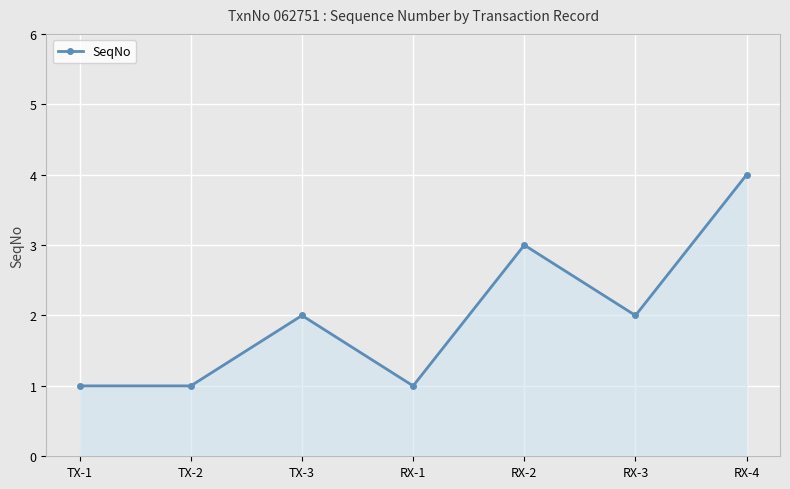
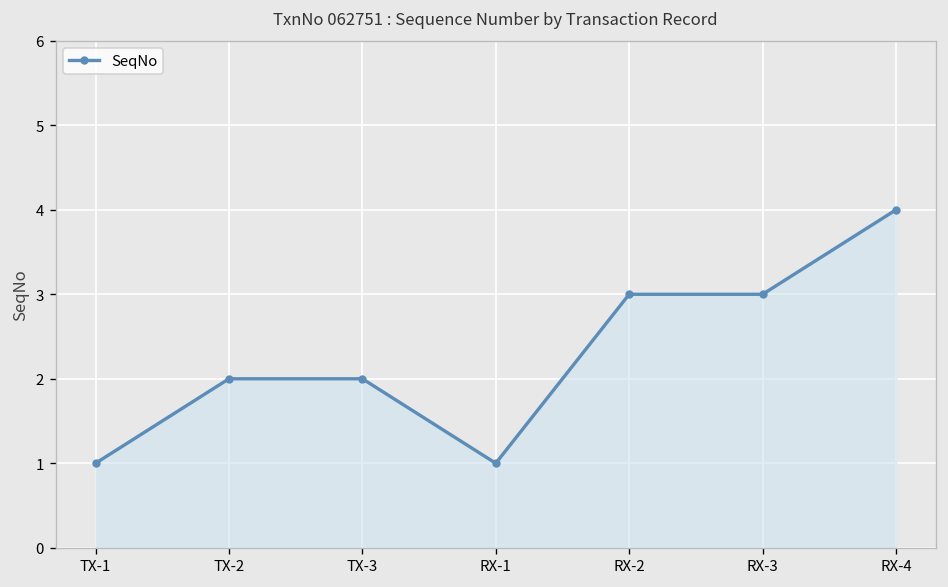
TX-2: 1 -> 2
RX-3: 2 -> 3
